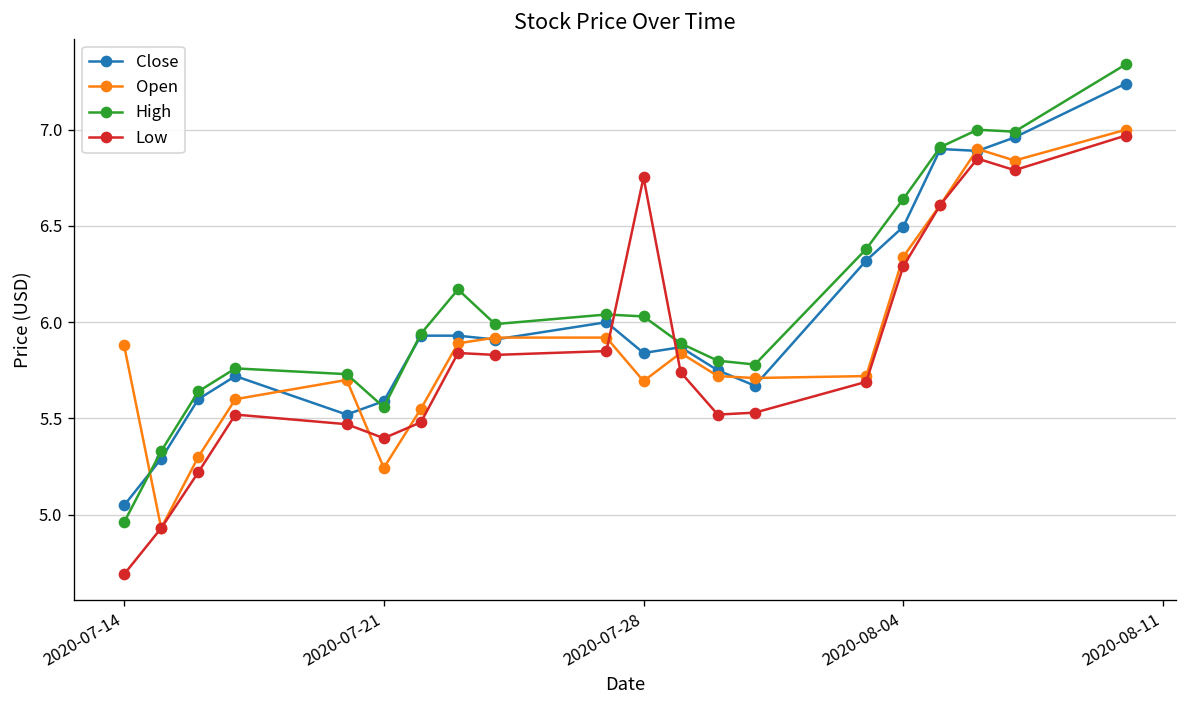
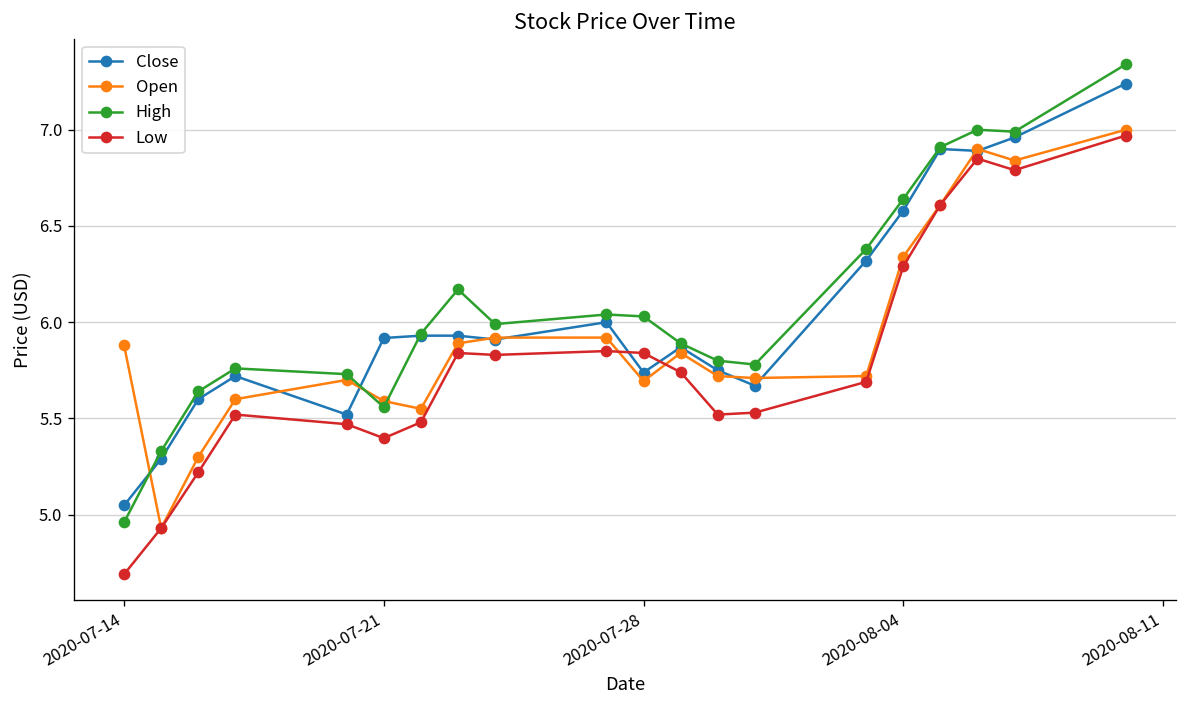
Close, 2020-07-21: 5.59 -> 5.92
Open, 2020-07-21: 5.24 -> 5.59
Close, 2020-07-28: 5.84 -> 5.74
Low, 2020-07-28: 6.75 -> 5.84
Close, 2020-08-04: 6.50 -> 6.58
